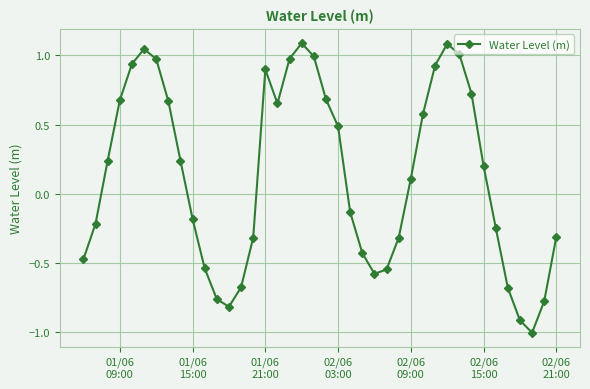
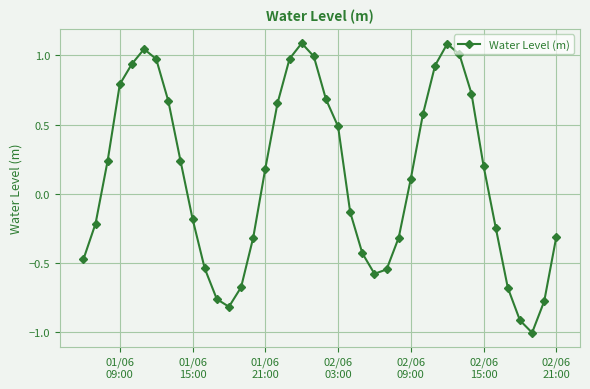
01/06 09:00: 0.68 -> 0.79
01/06 21:00: 0.90 -> 0.18
